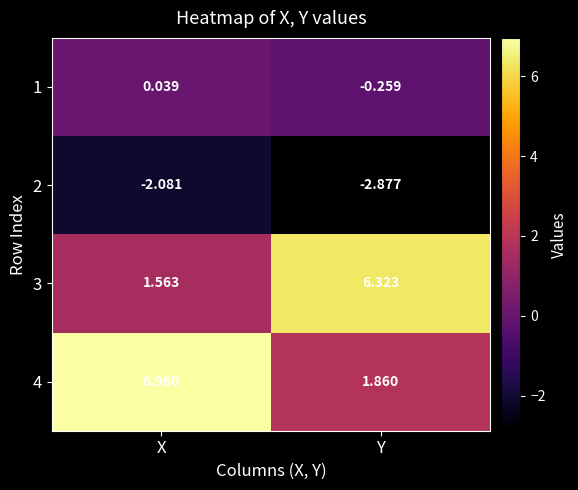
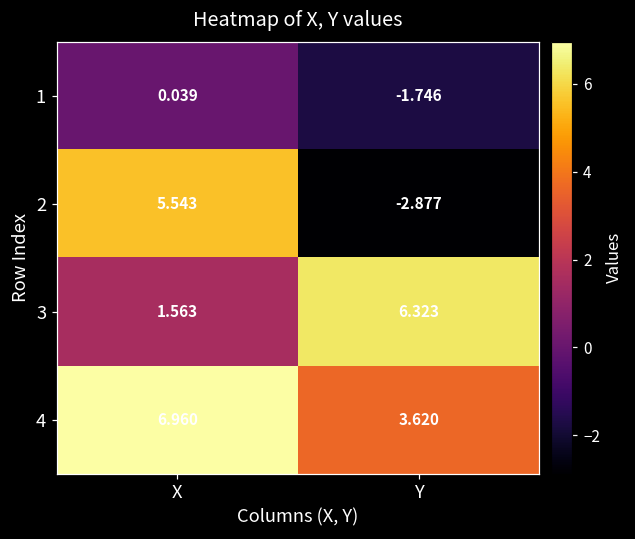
1, Y: -0.259 -> -1.746
2, X: -2.081 -> 5.543
4, Y: 1.860 -> 3.620
